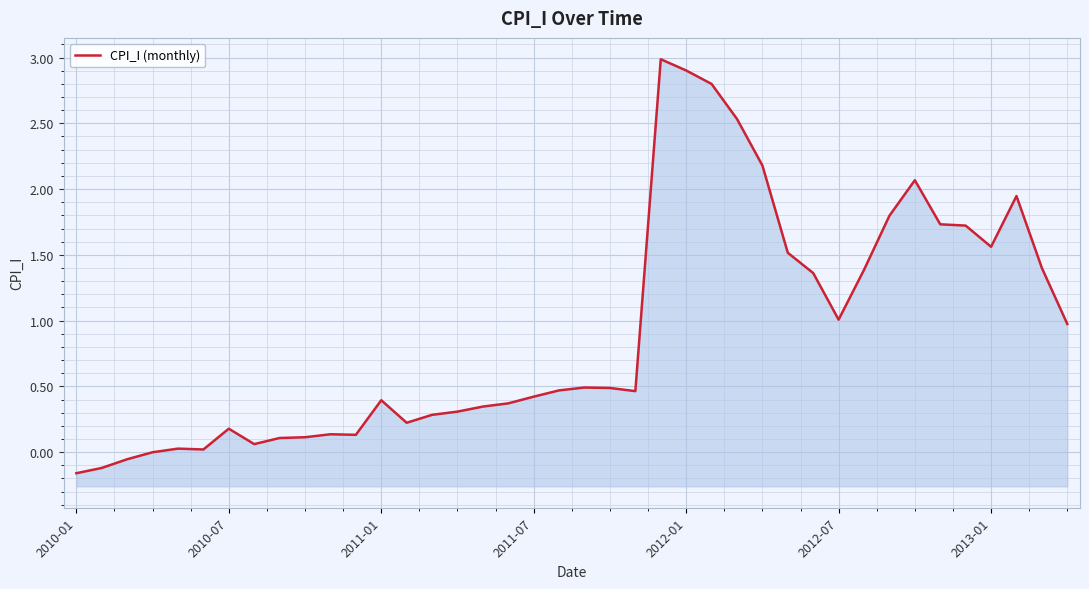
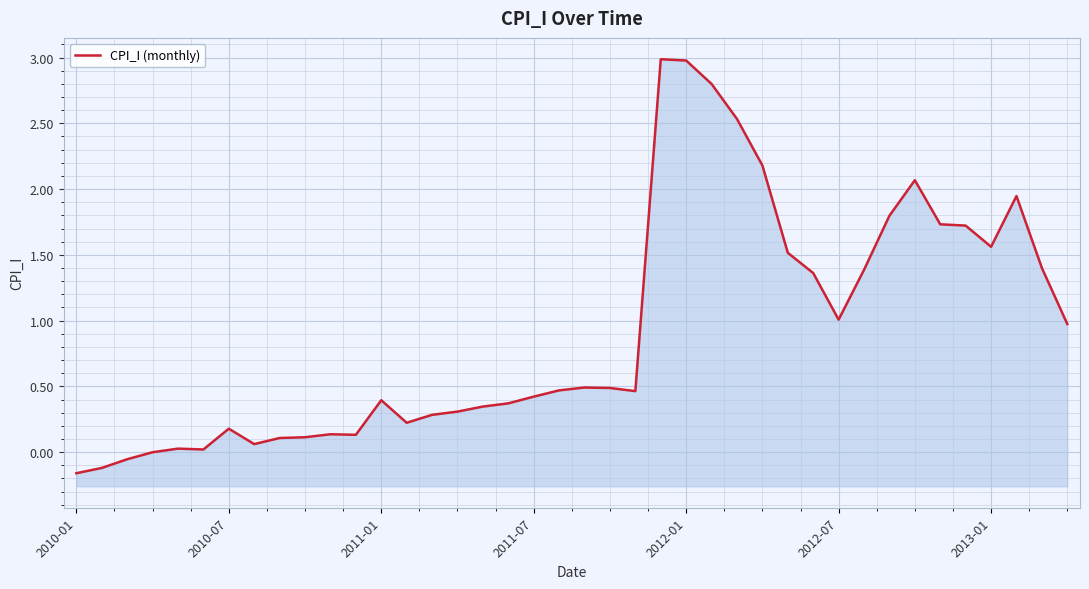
2012-01: 2.90 -> 2.98
